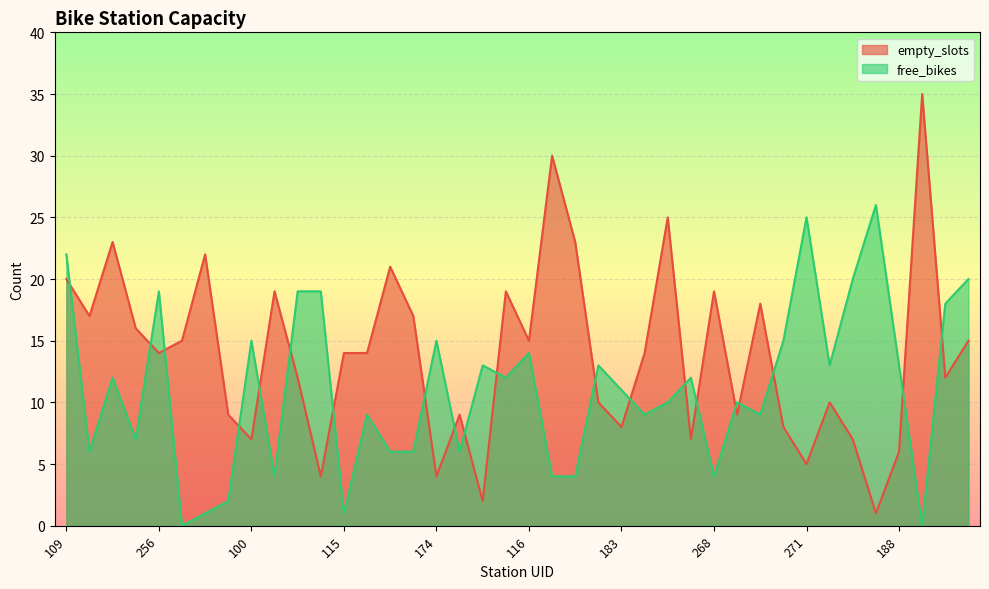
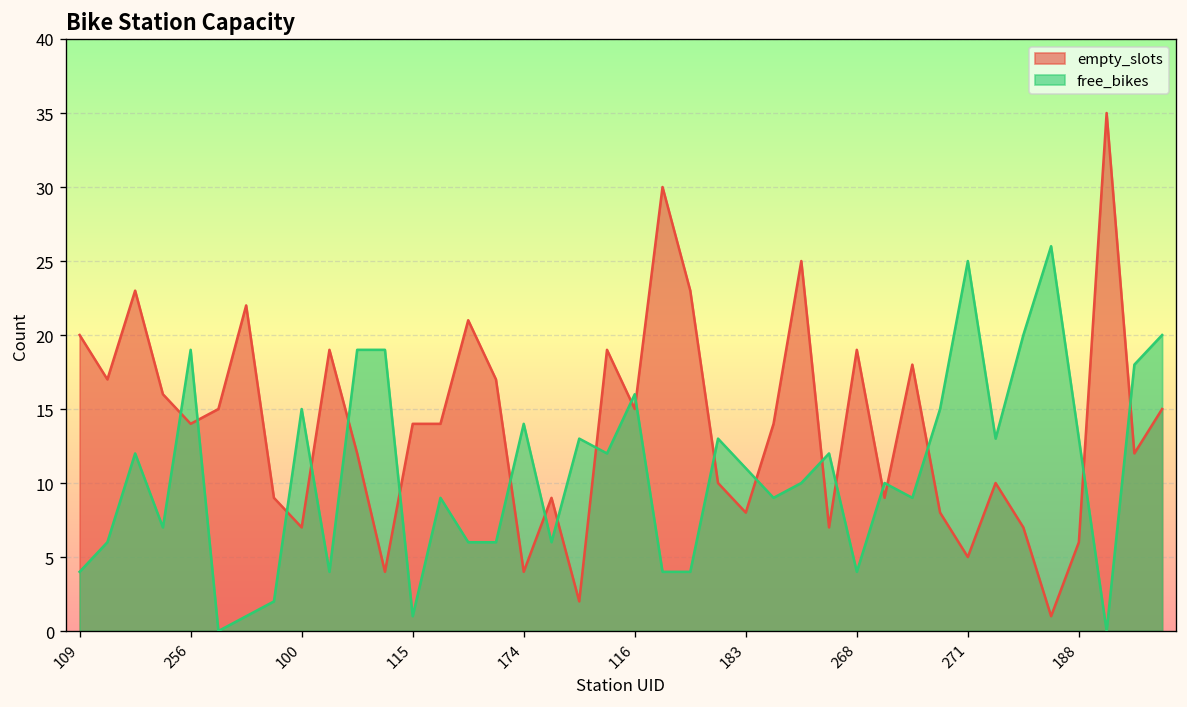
free_bikes, 109: 22 -> 4
free_bikes, 174: 15 -> 14
free_bikes, 116: 14 -> 16
